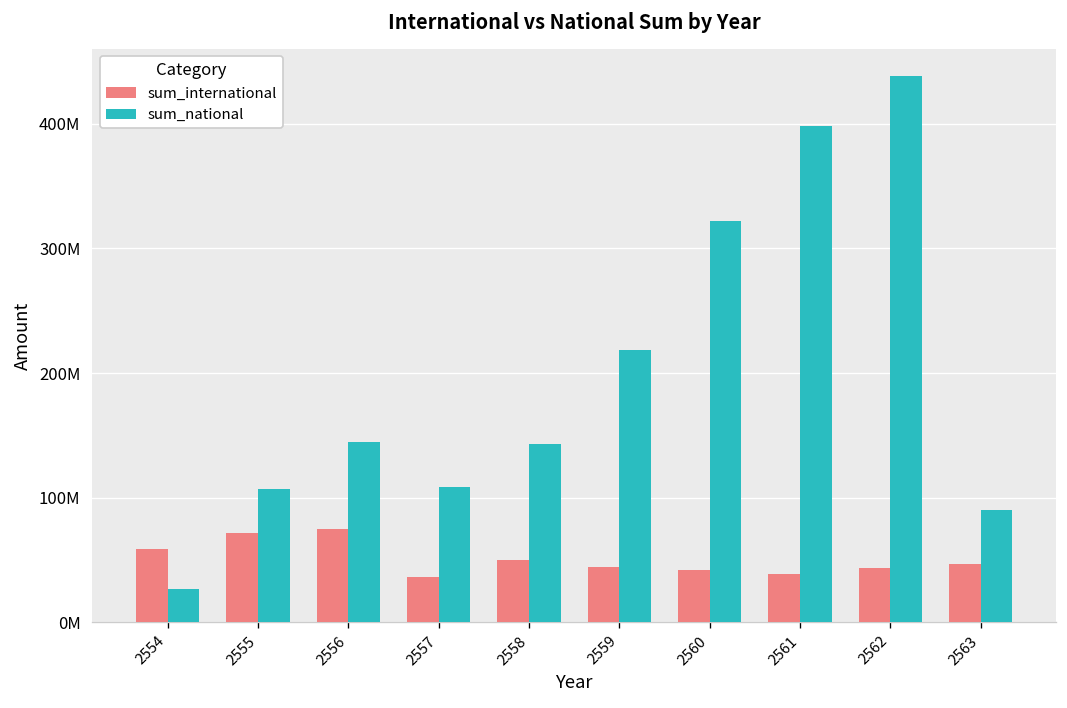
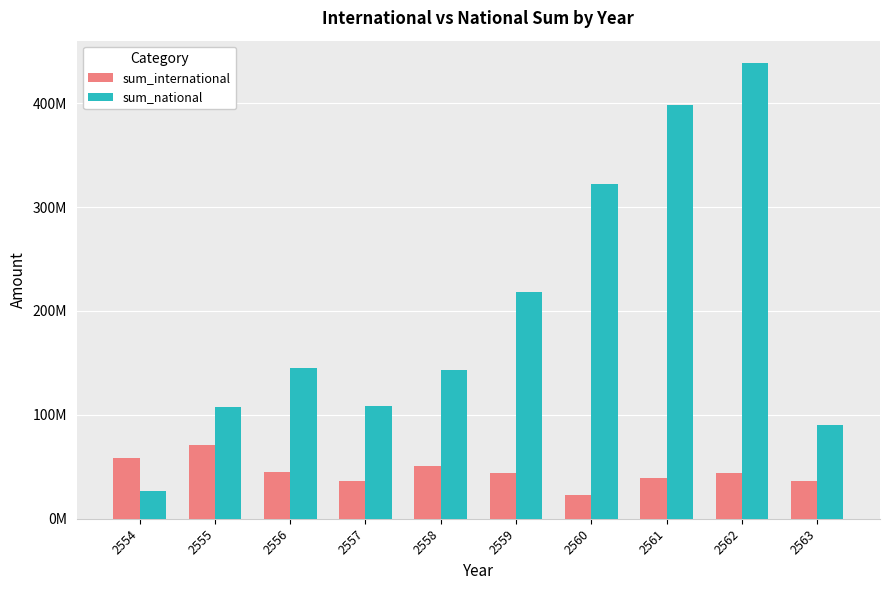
sum_international, 2556: 75000000 -> 45000000
sum_international, 2560: 42000000 -> 23000000
sum_international, 2563: 47000000 -> 37000000
